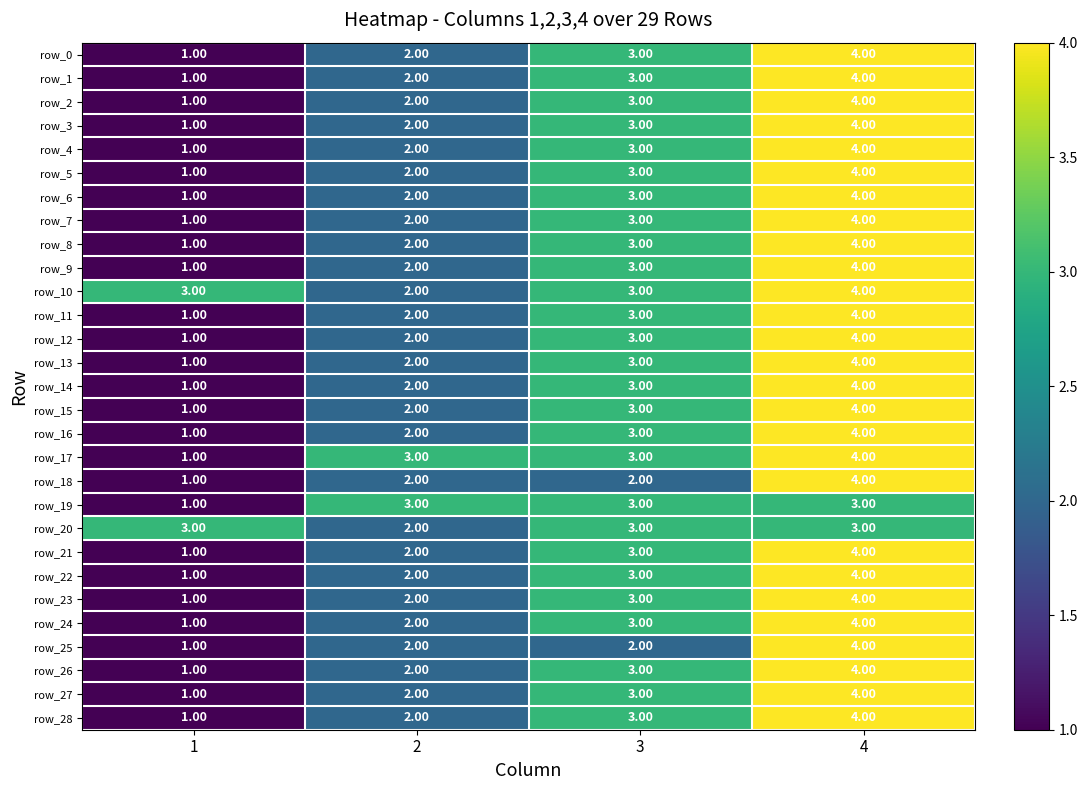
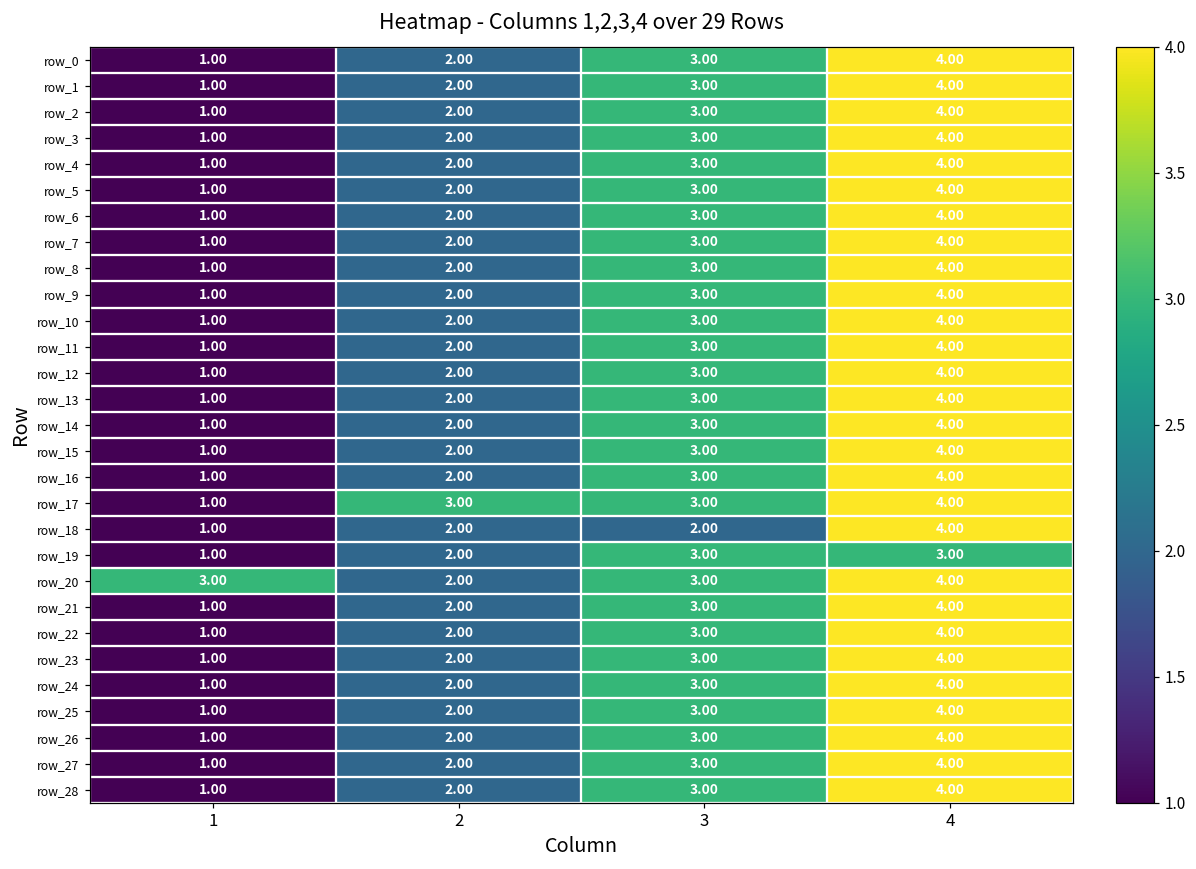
row_10, 1: 3.00 -> 1.00
row_19, 2: 3.00 -> 2.00
row_20, 4: 3.00 -> 4.00
row_25, 3: 2.00 -> 3.00
